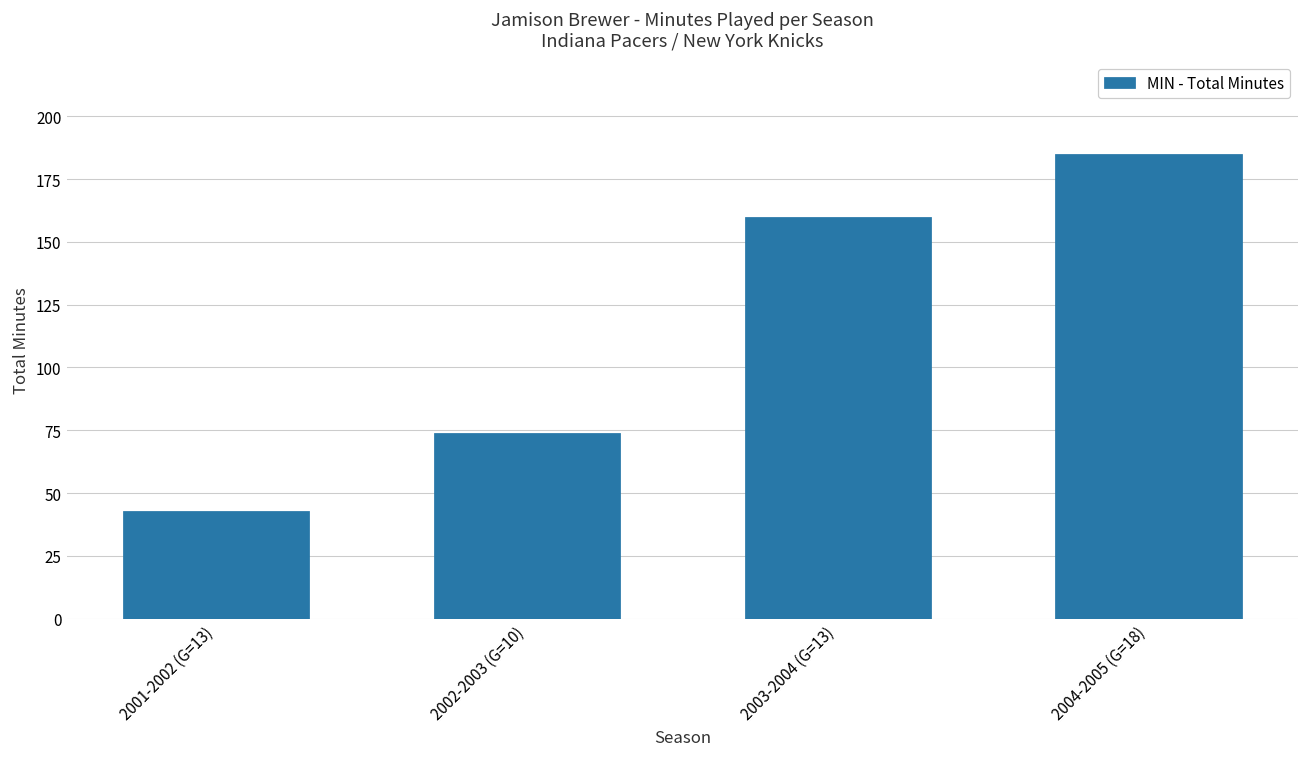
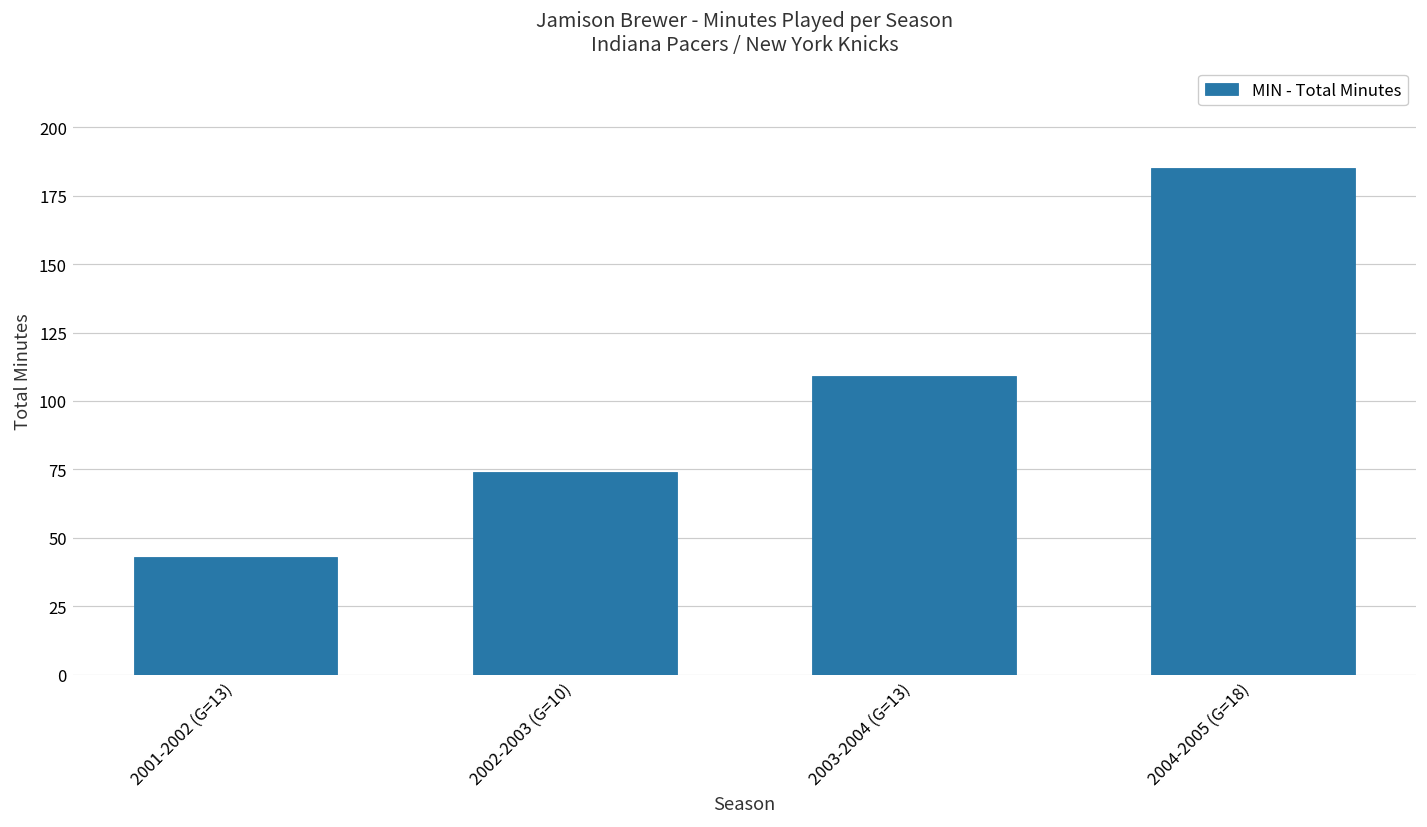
2003-2004 (G=13): 160 -> 109
